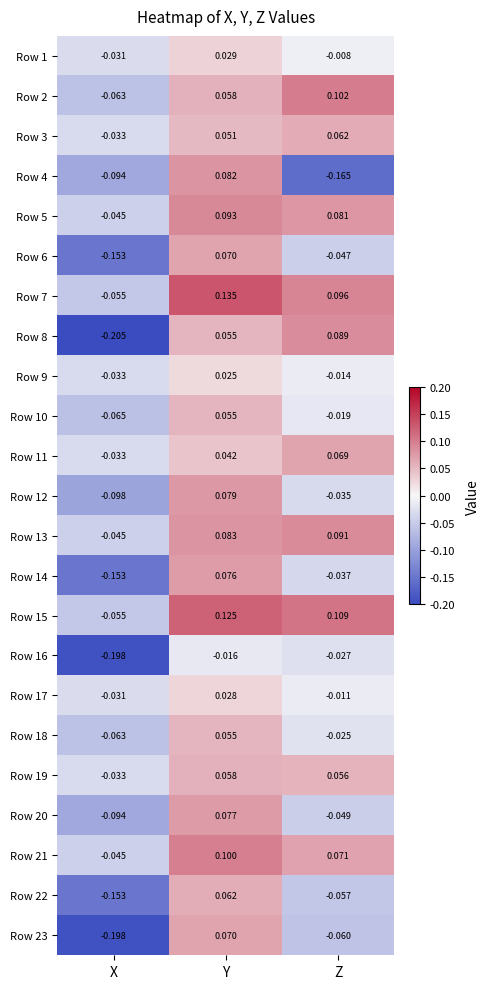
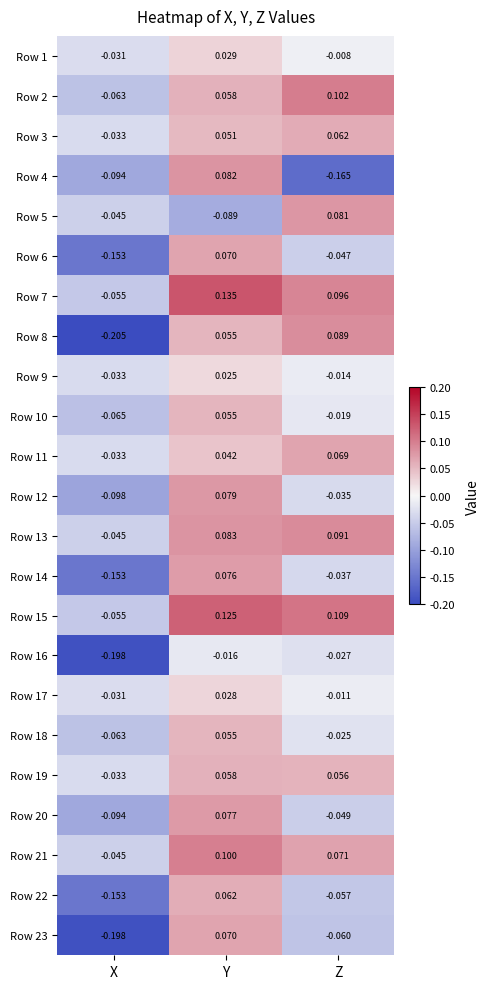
Row 5, Y: 0.093 -> -0.089
